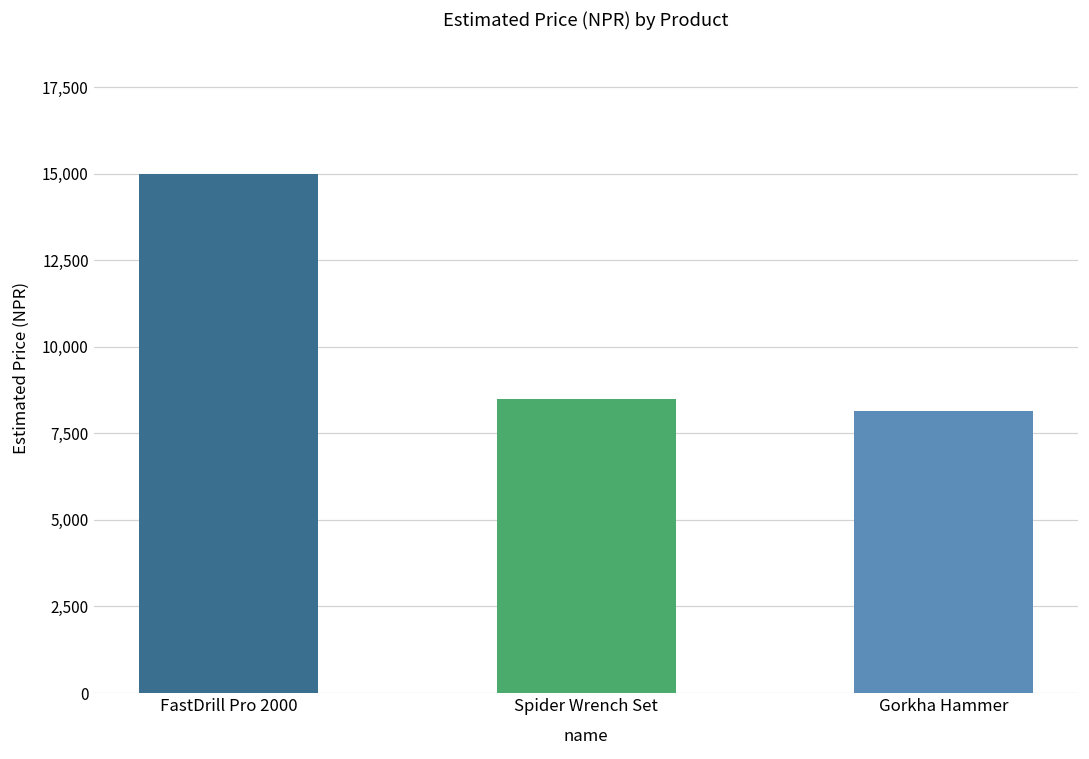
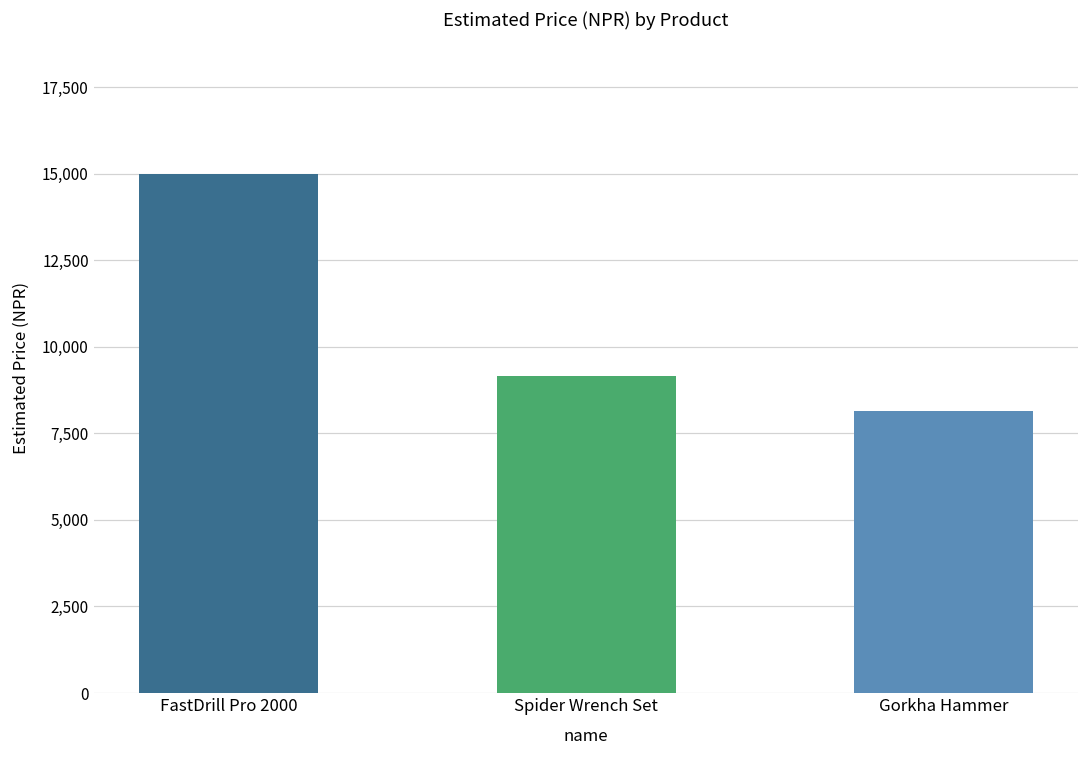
Spider Wrench Set: 8,500 -> 9,100
